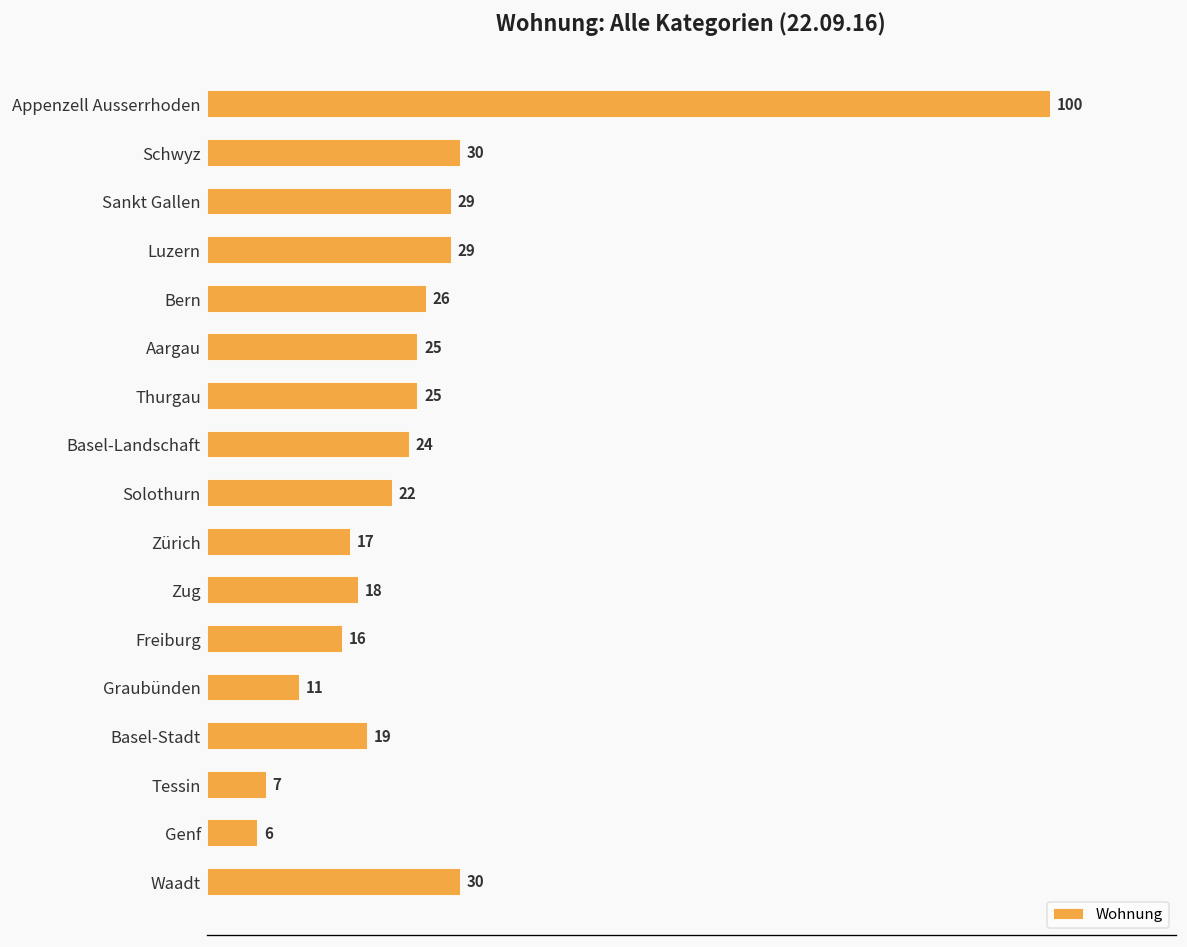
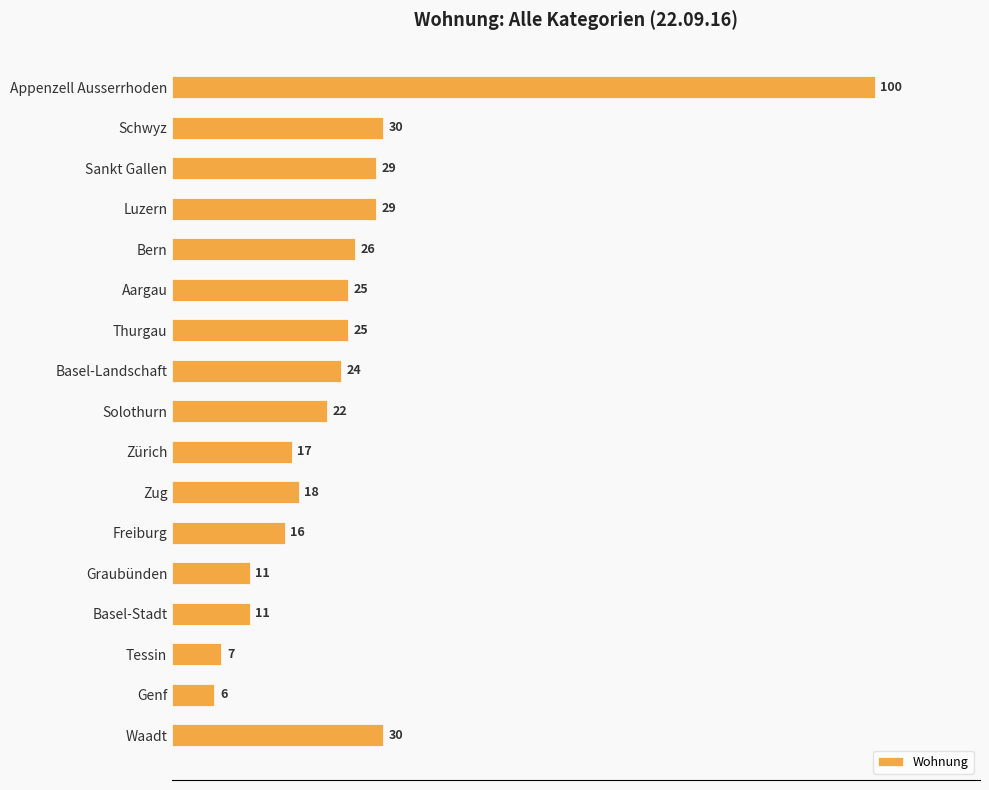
Basel-Stadt: 19 -> 11
